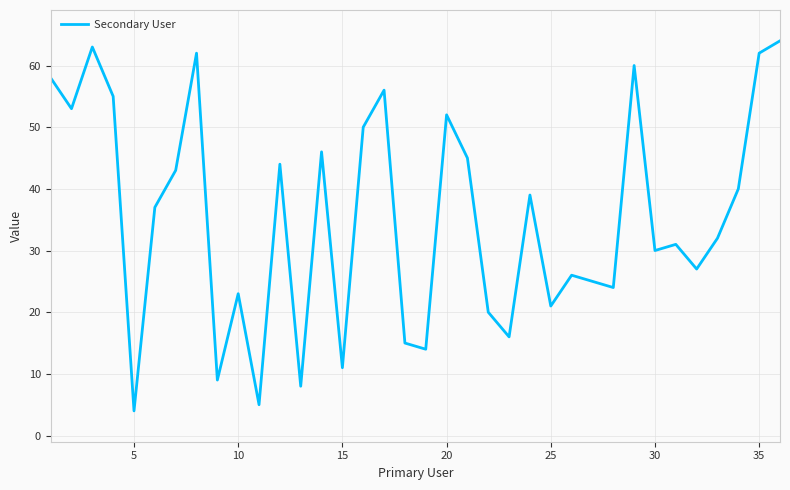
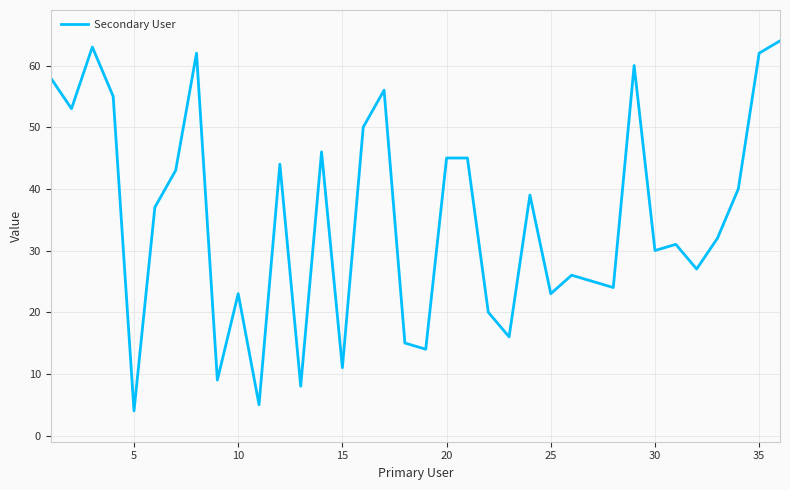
20: 52 -> 45
25: 21 -> 23
